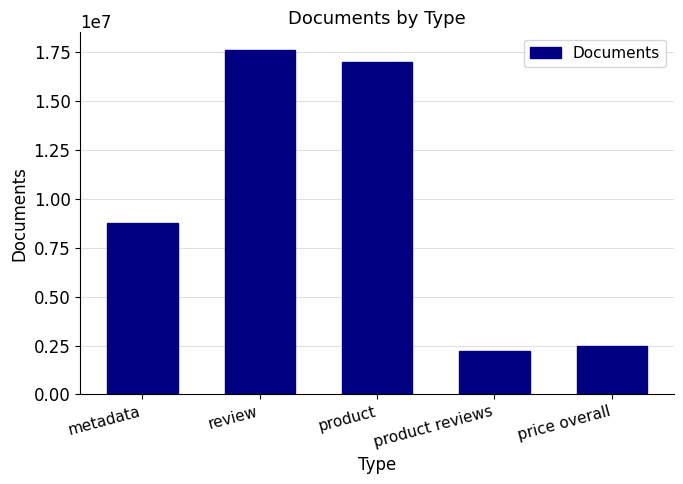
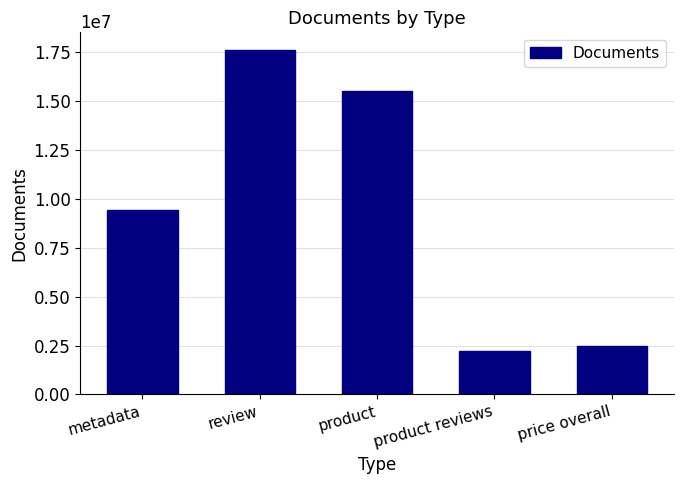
metadata: 8800000 -> 9400000
product: 17000000 -> 15500000
